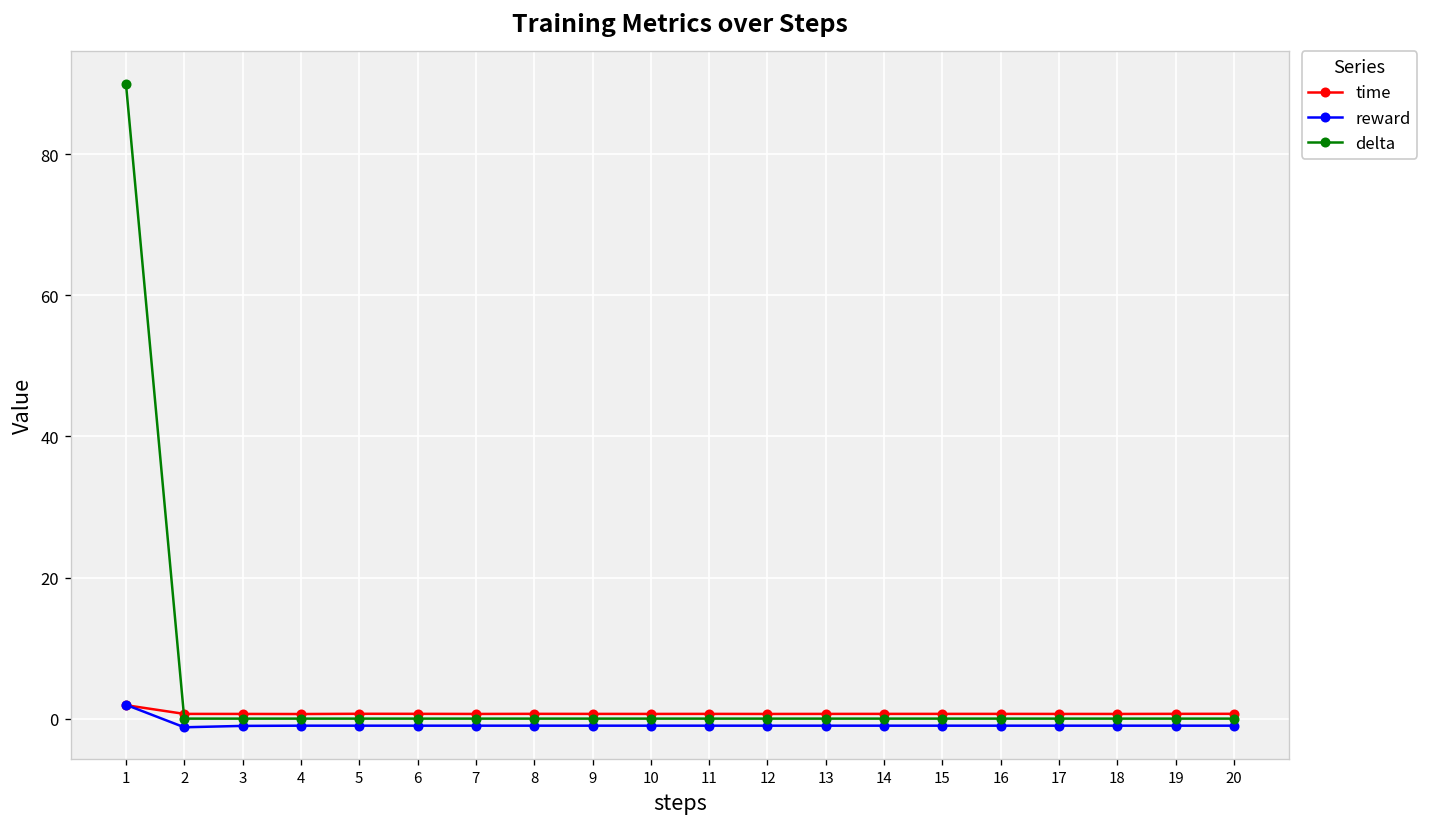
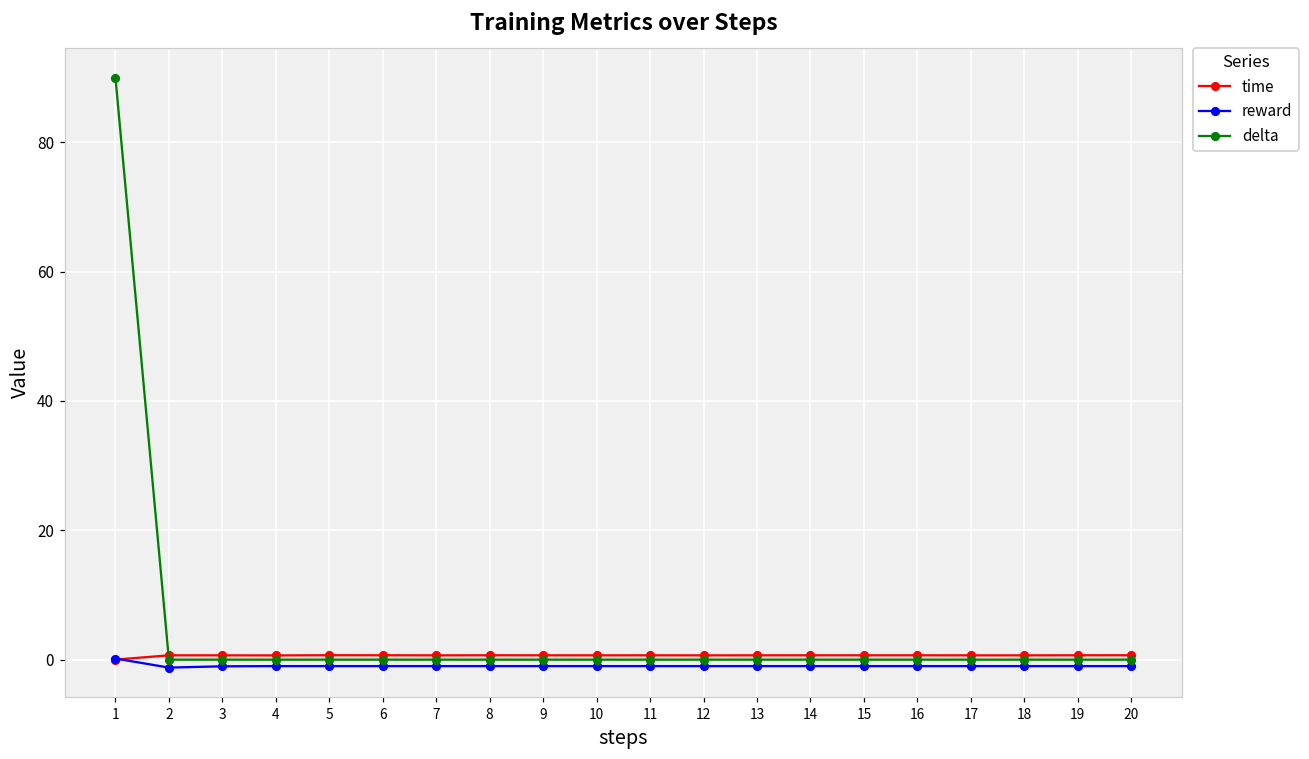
time, 1: 2 -> 0
reward, 1: 2 -> 0
